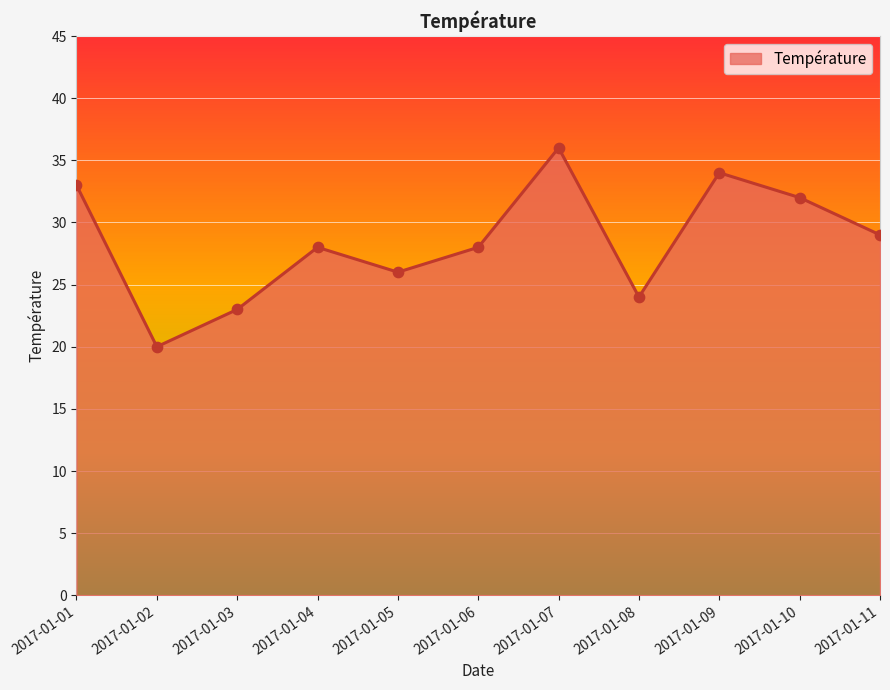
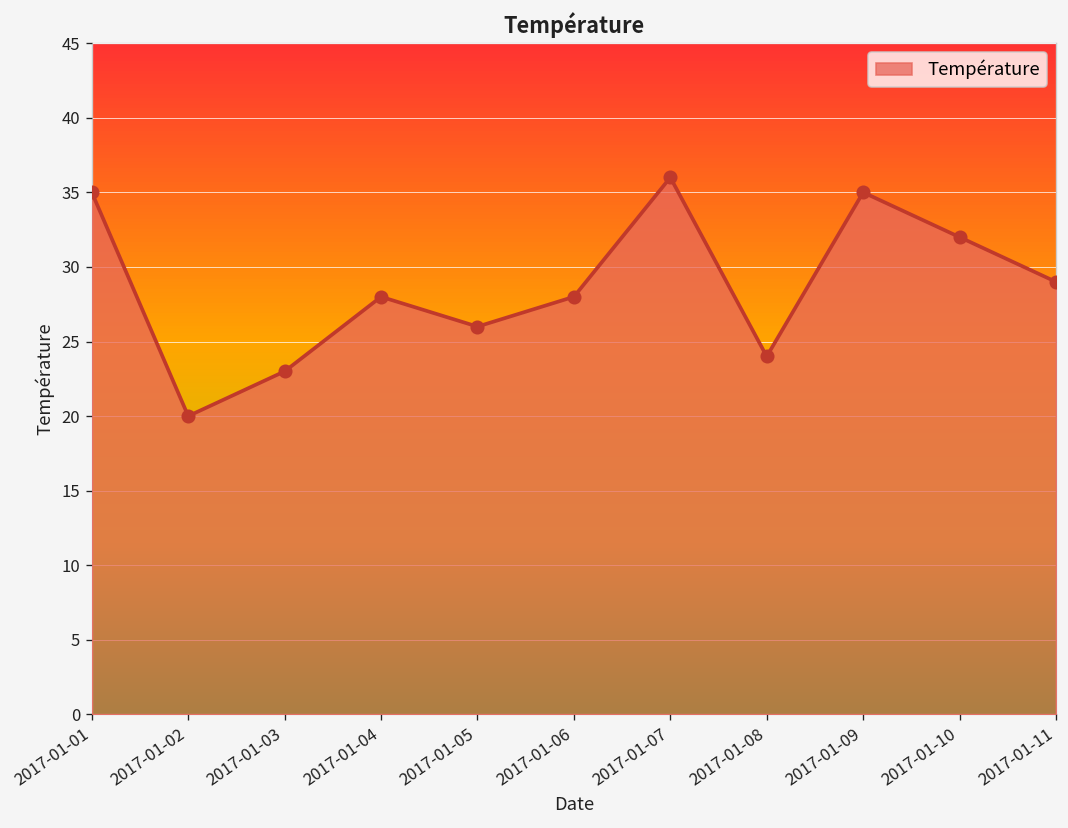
2017-01-01: 33 -> 35
2017-01-09: 34 -> 35
